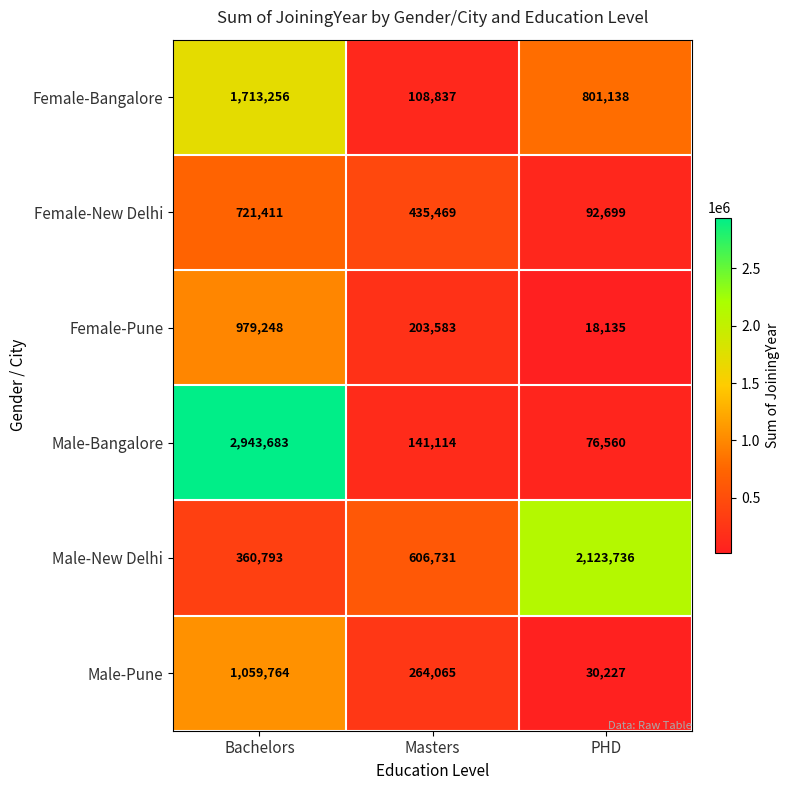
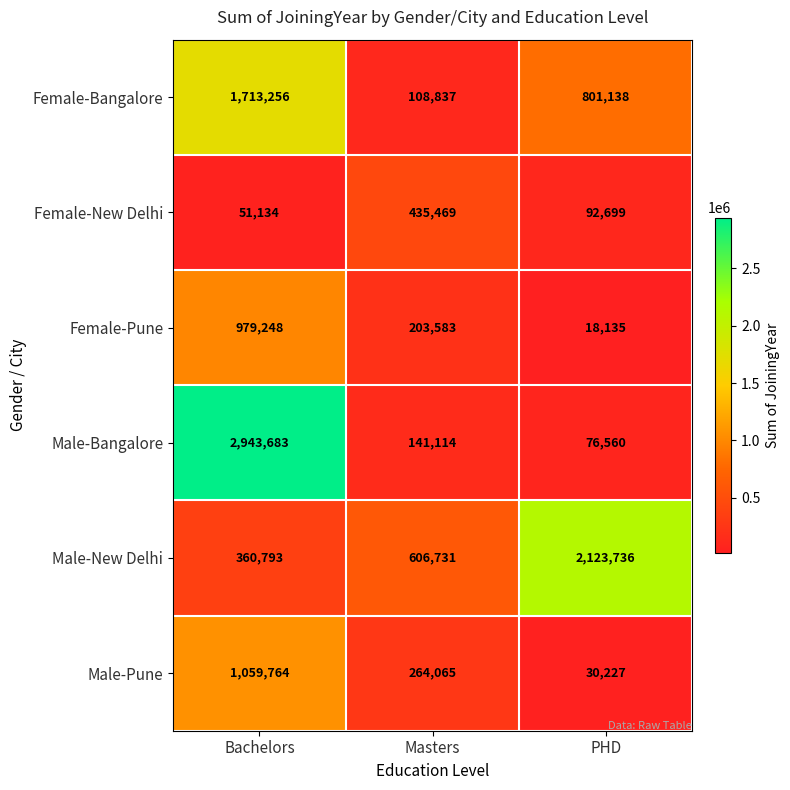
Female-New Delhi, Bachelors: 721,411 -> 51,134
